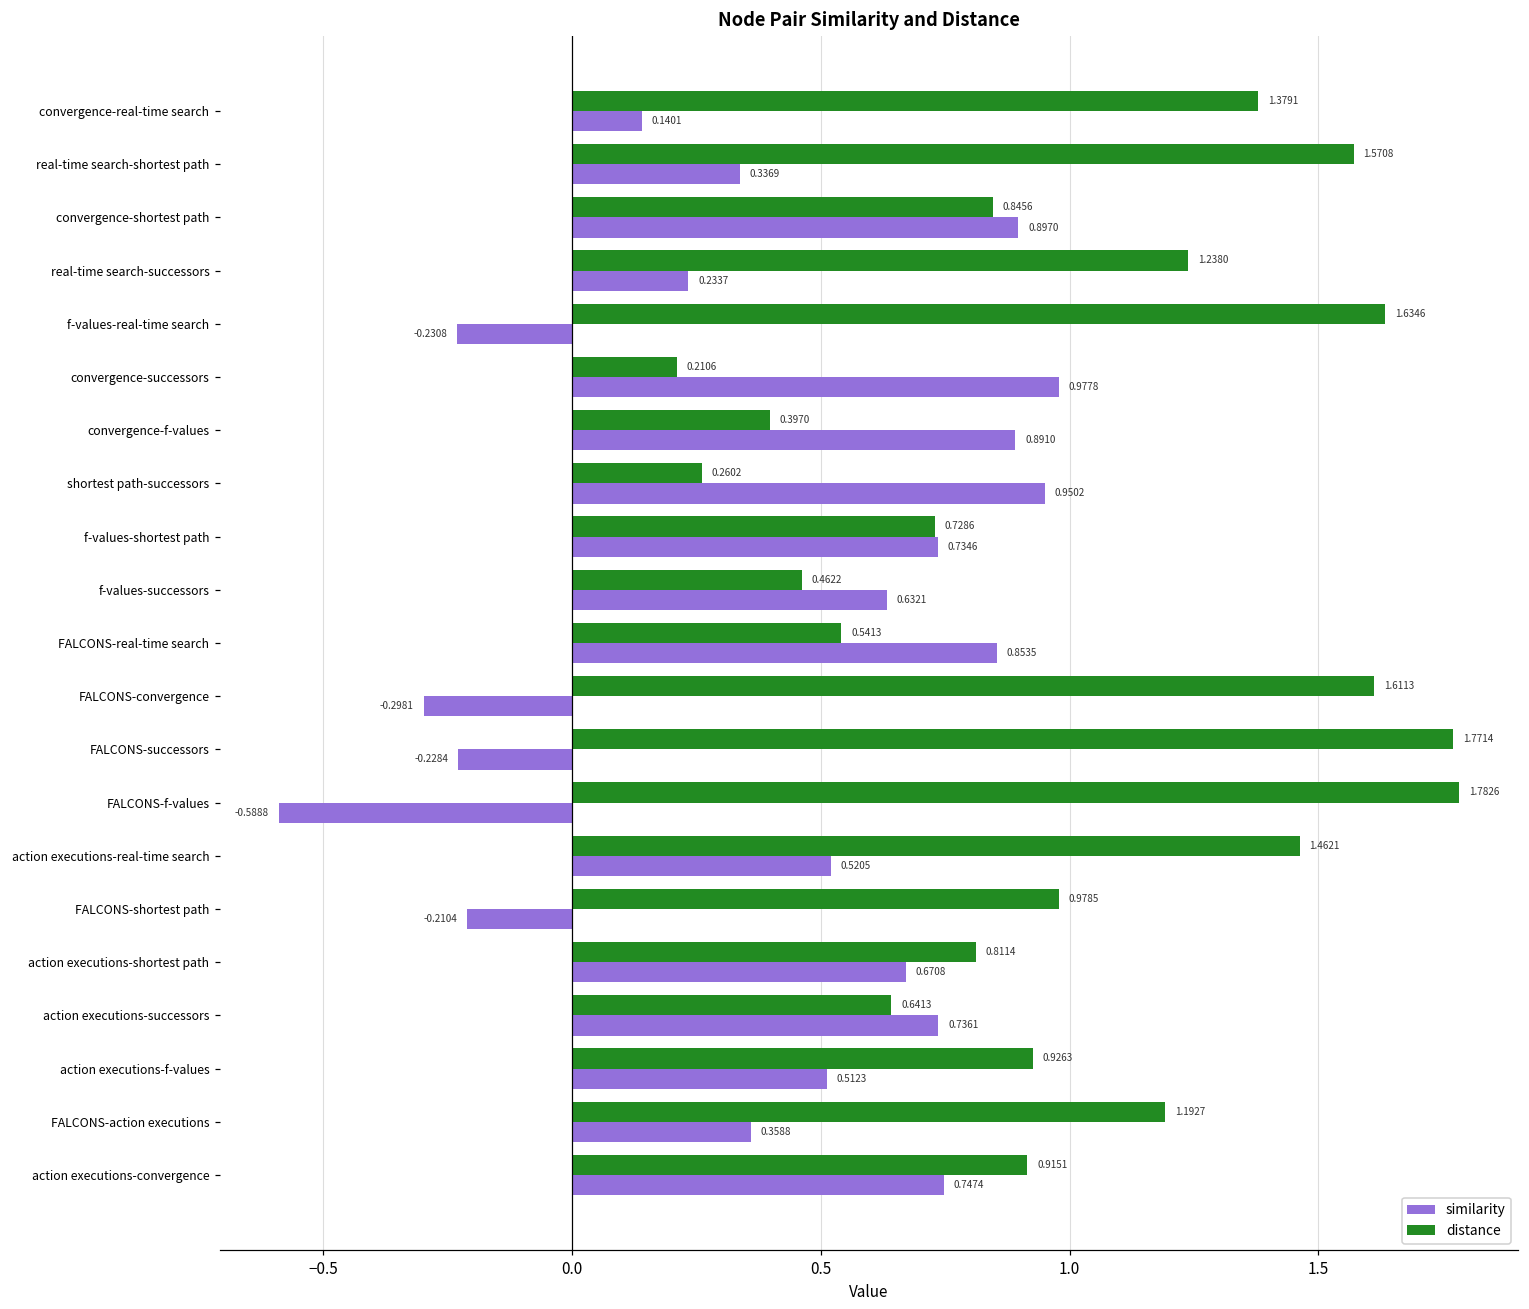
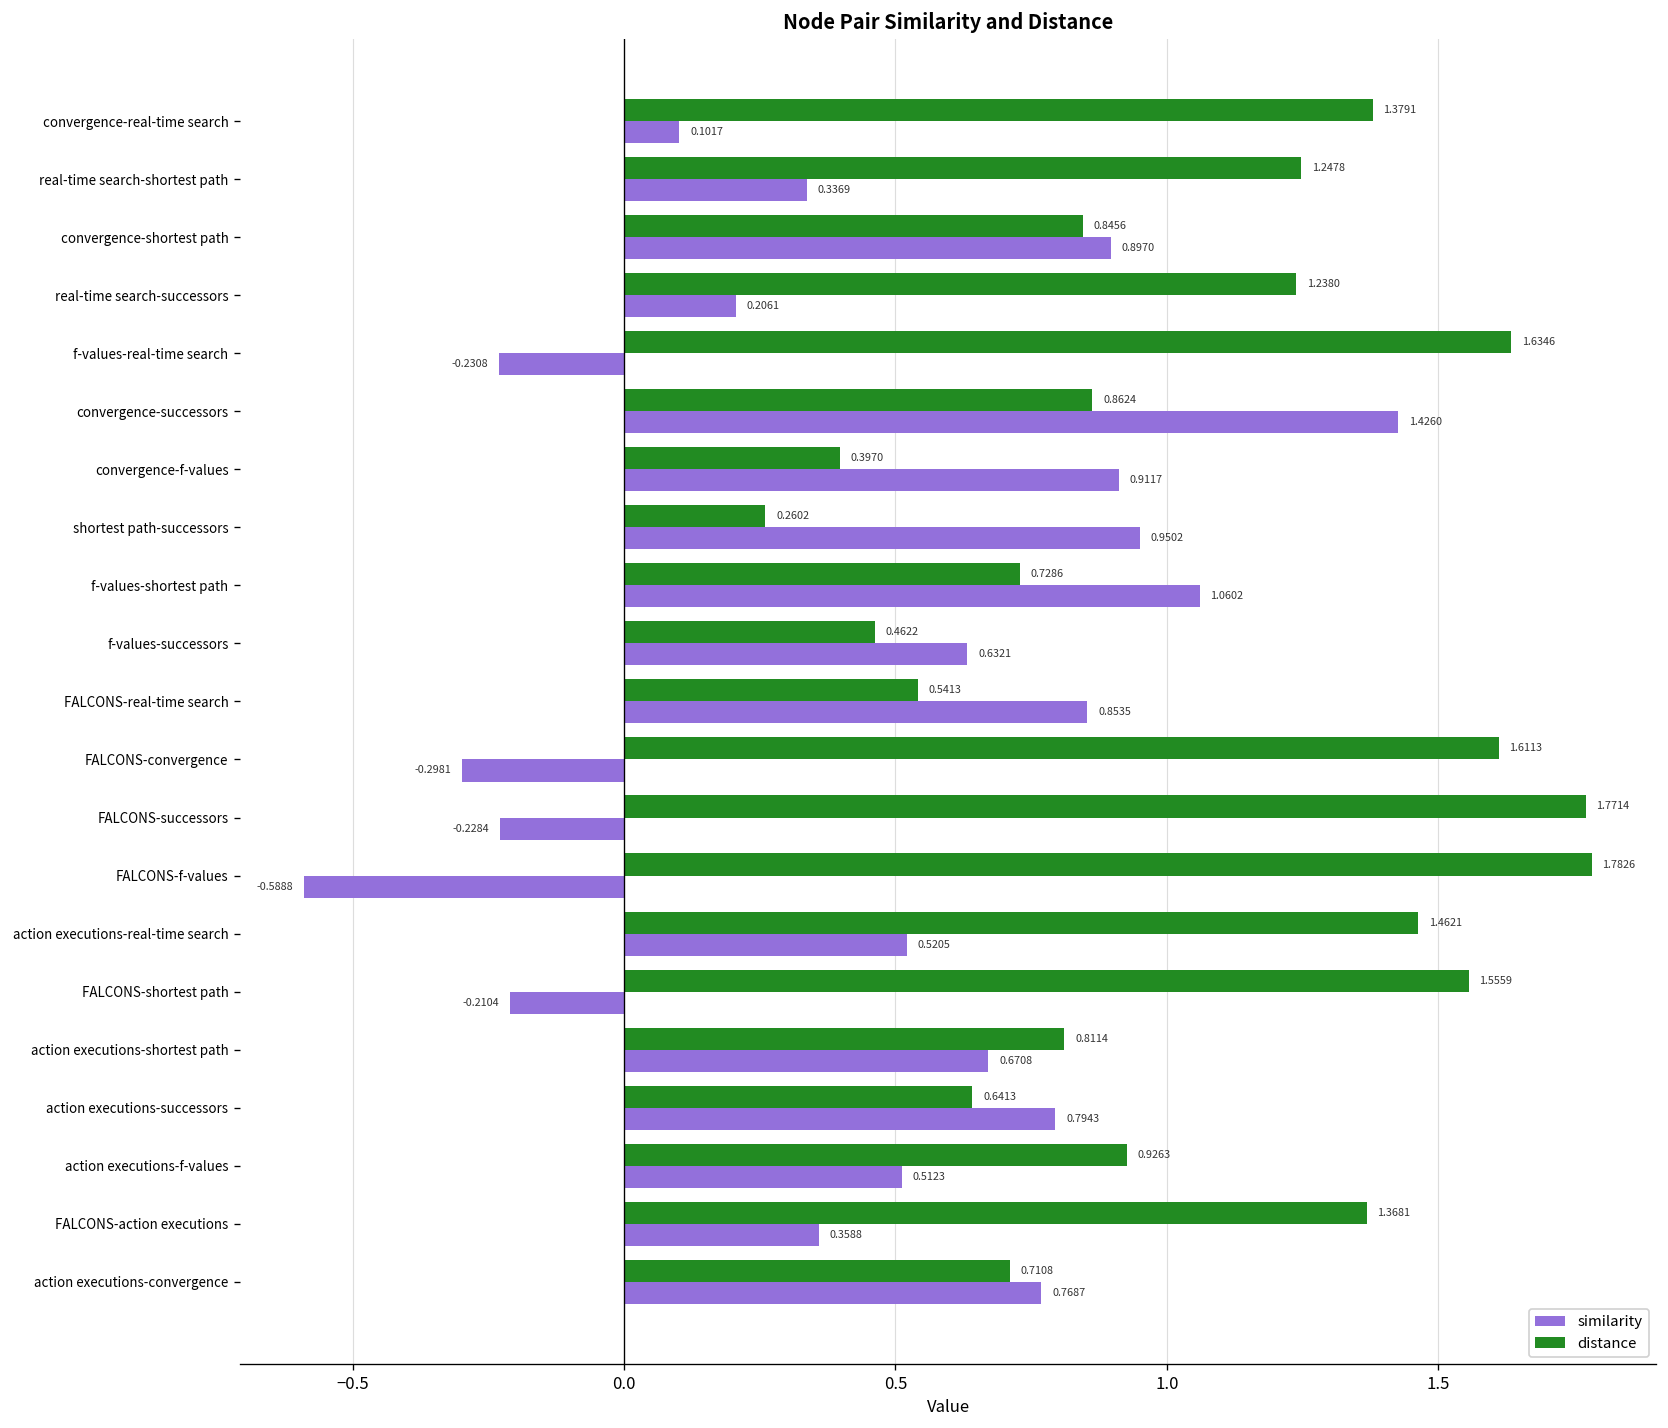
similarity, convergence-real-time search: 0.1401 -> 0.1017
distance, real-time search-shortest path: 1.5708 -> 1.2478
similarity, real-time search-successors: 0.2337 -> 0.2061
distance, convergence-successors: 0.2106 -> 0.8624
similarity, convergence-successors: 0.9778 -> 1.4260
similarity, convergence-f-values: 0.8910 -> 0.9117
similarity, f-values-shortest path: 0.7346 -> 1.0602
distance, FALCONS-shortest path: 0.9785 -> 1.5559
similarity, action executions-successors: 0.7361 -> 0.7943
distance, FALCONS-action executions: 1.1927 -> 1.3681
distance, action executions-convergence: 0.9151 -> 0.7108
similarity, action executions-convergence: 0.7474 -> 0.7687
